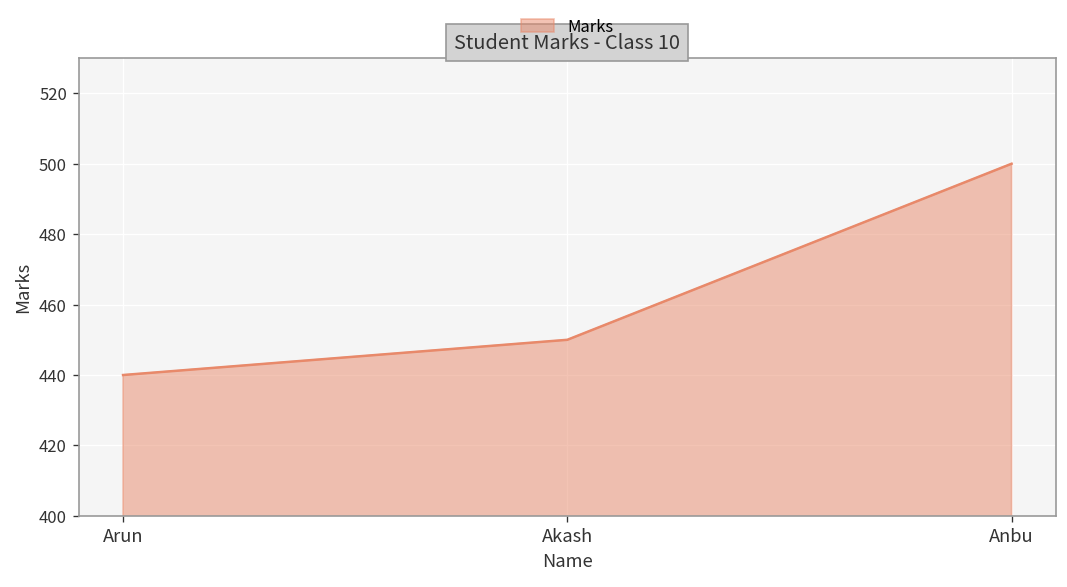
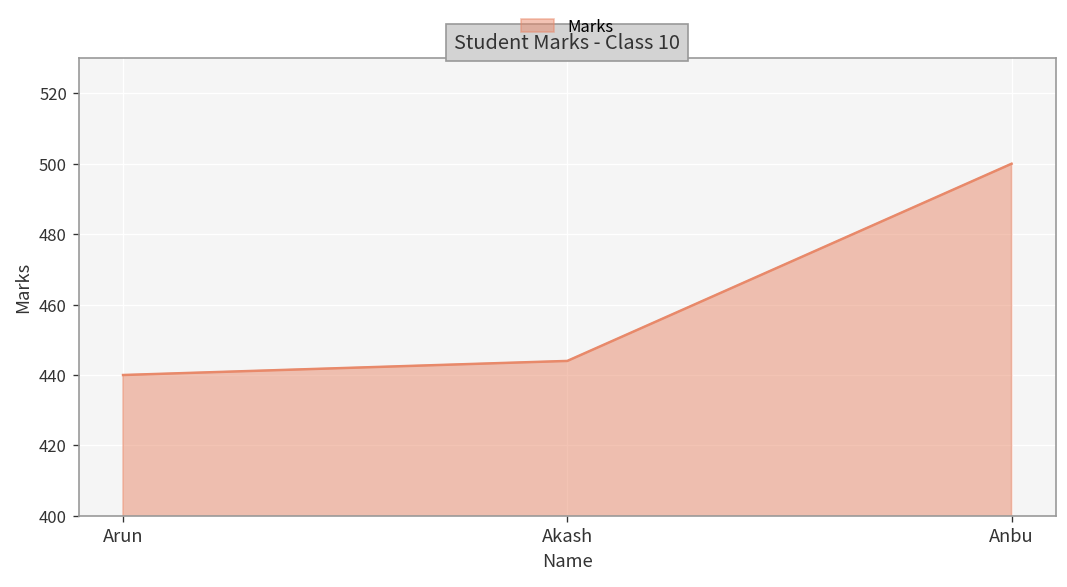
Akash: 450 -> 444
